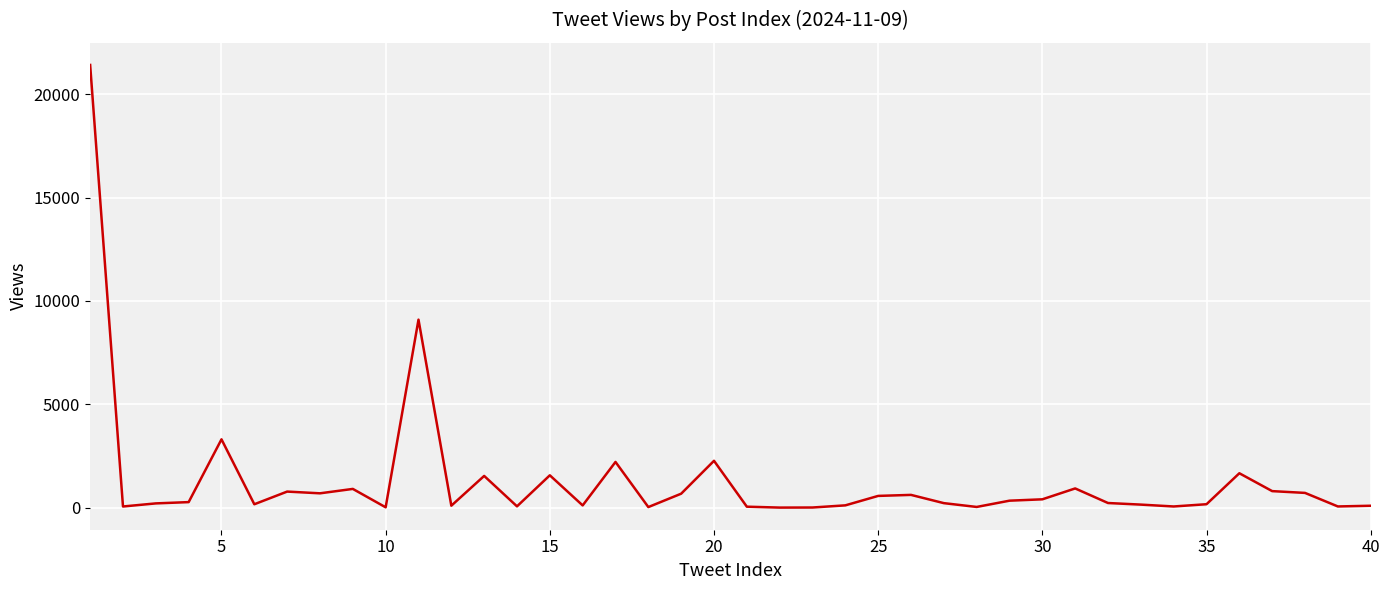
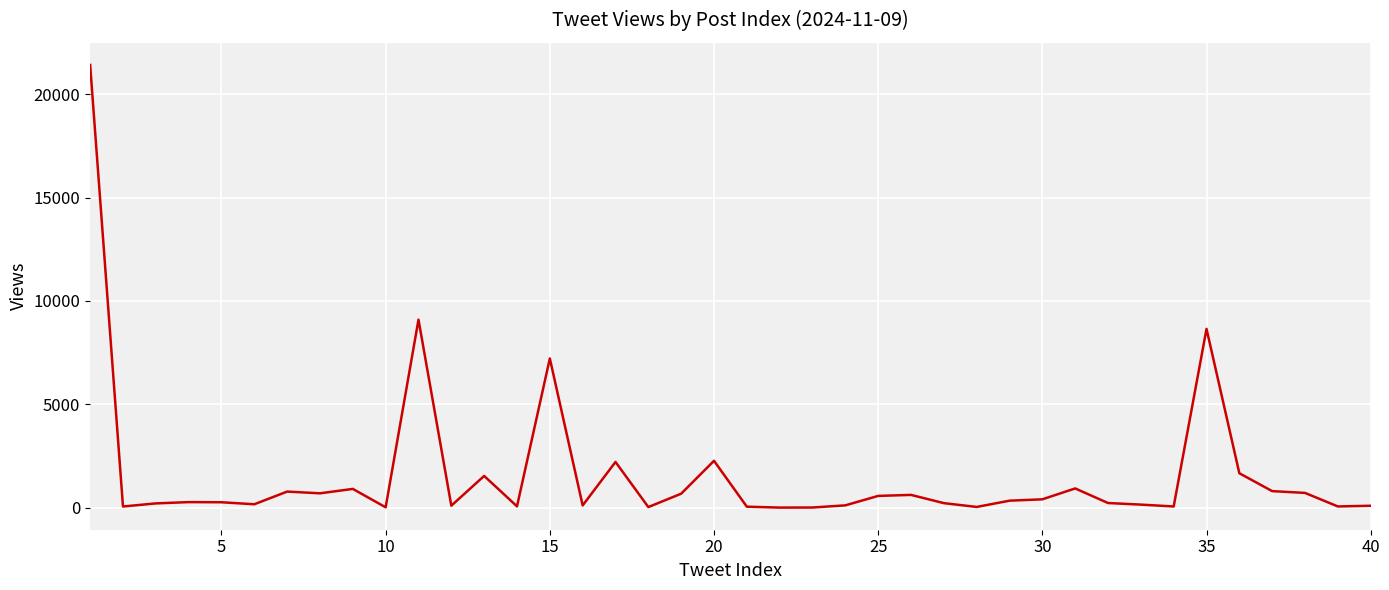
5: 3300 -> 300
15: 1600 -> 7200
35: 200 -> 8700
